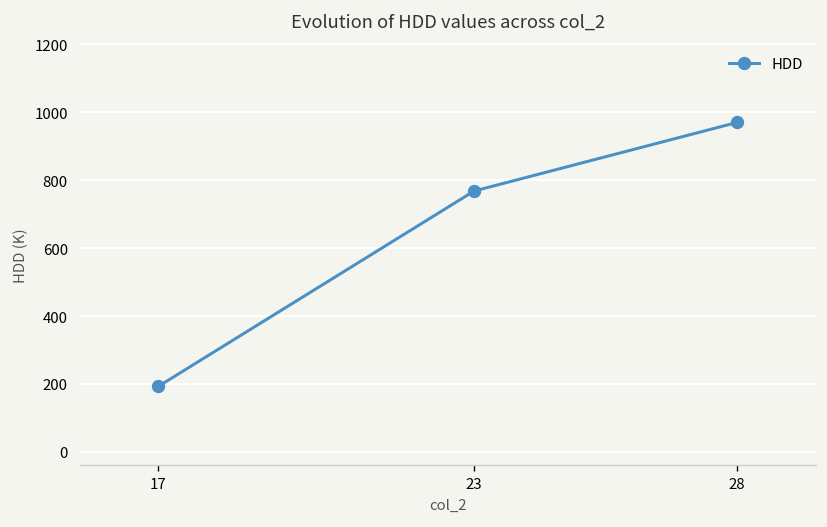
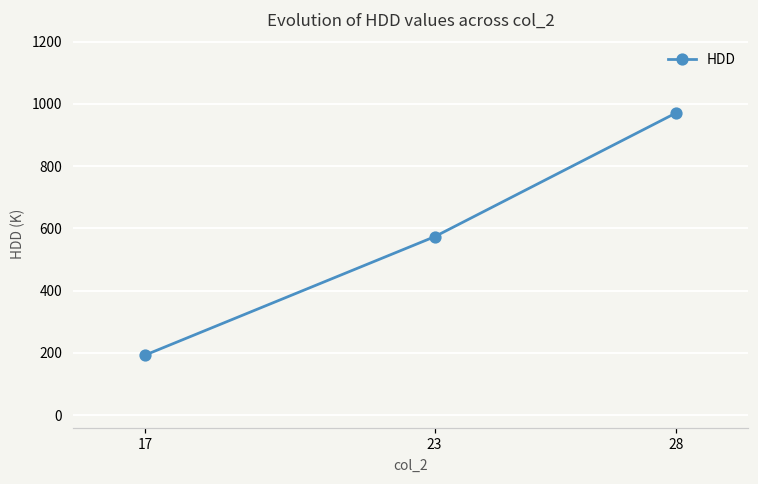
23: 770 -> 570
